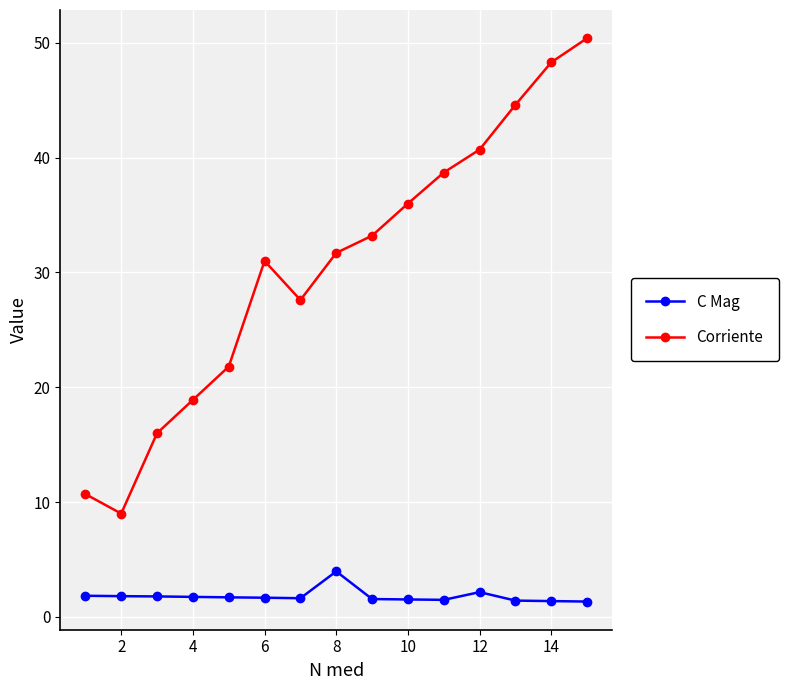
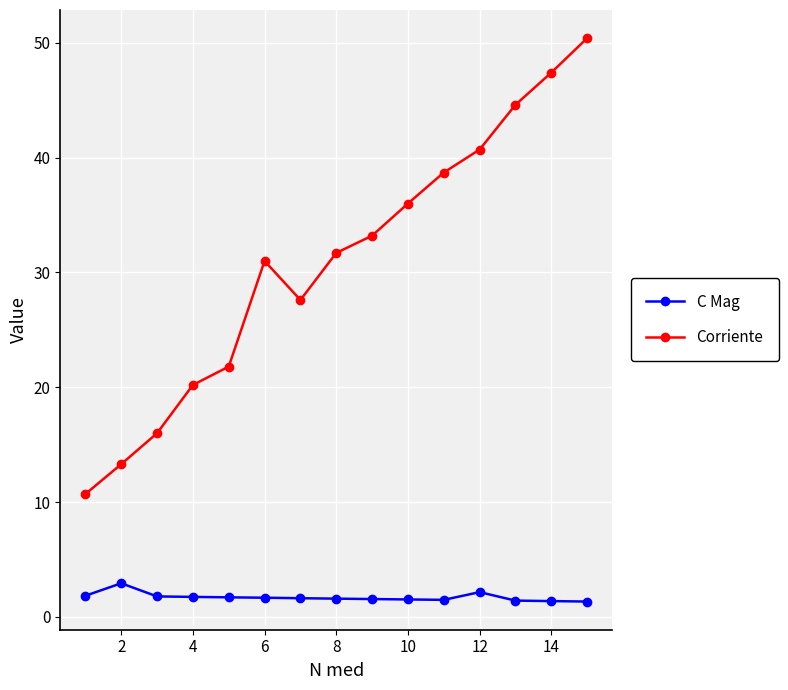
C Mag, 2: 1.8 -> 2.9
Corriente, 2: 9.0 -> 13.3
Corriente, 4: 18.9 -> 20.2
C Mag, 8: 4.0 -> 1.6
Corriente, 14: 48.3 -> 47.4
